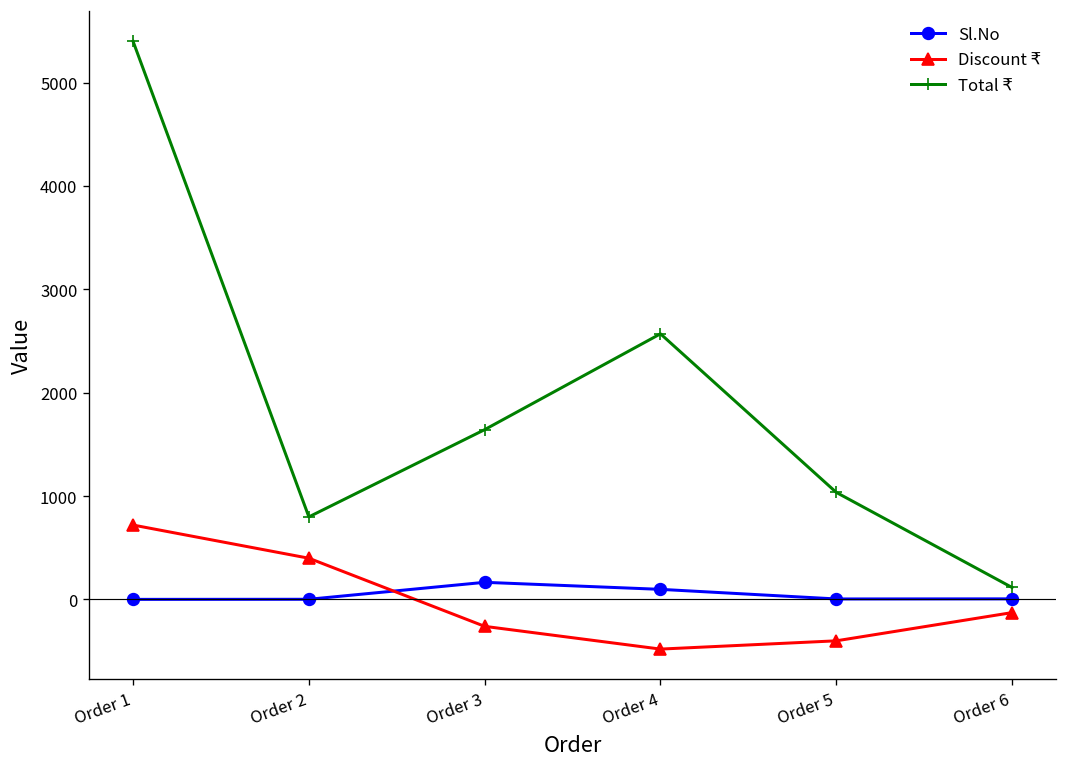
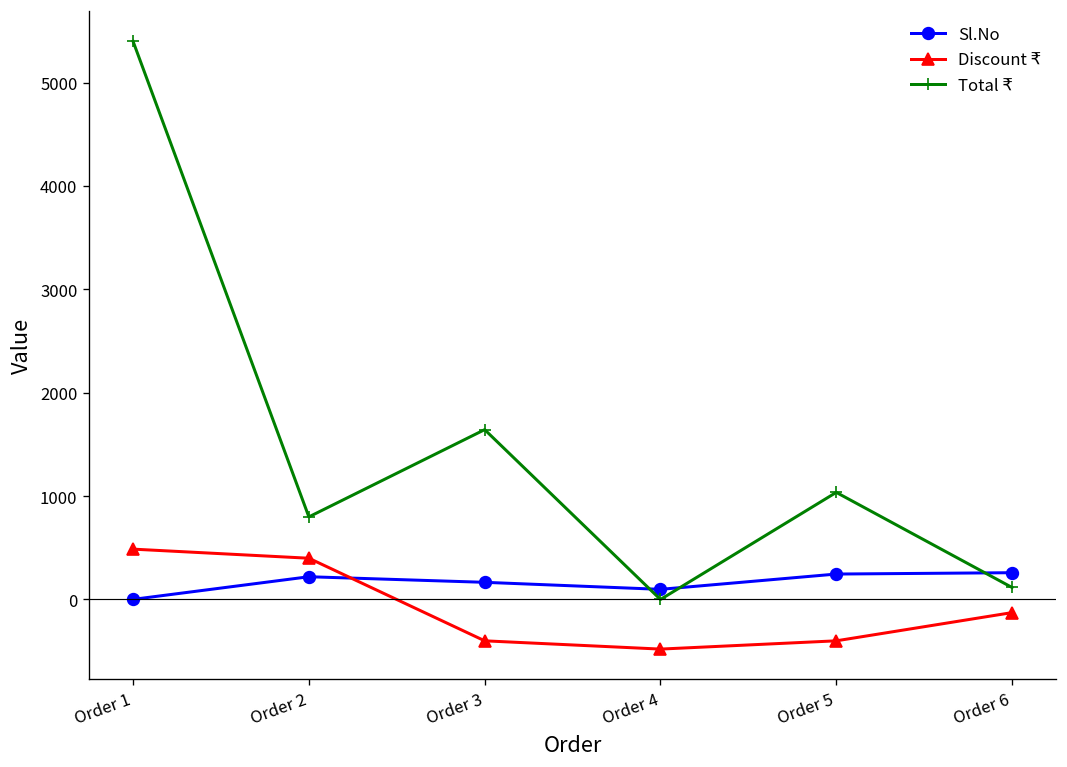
Discount ₹, Order 1: 700 -> 500
Sl.No, Order 2: 0 -> 200
Discount ₹, Order 3: -300 -> -400
Total ₹, Order 4: 2600 -> 0
Sl.No, Order 5: 0 -> 200
Sl.No, Order 6: 0 -> 300
